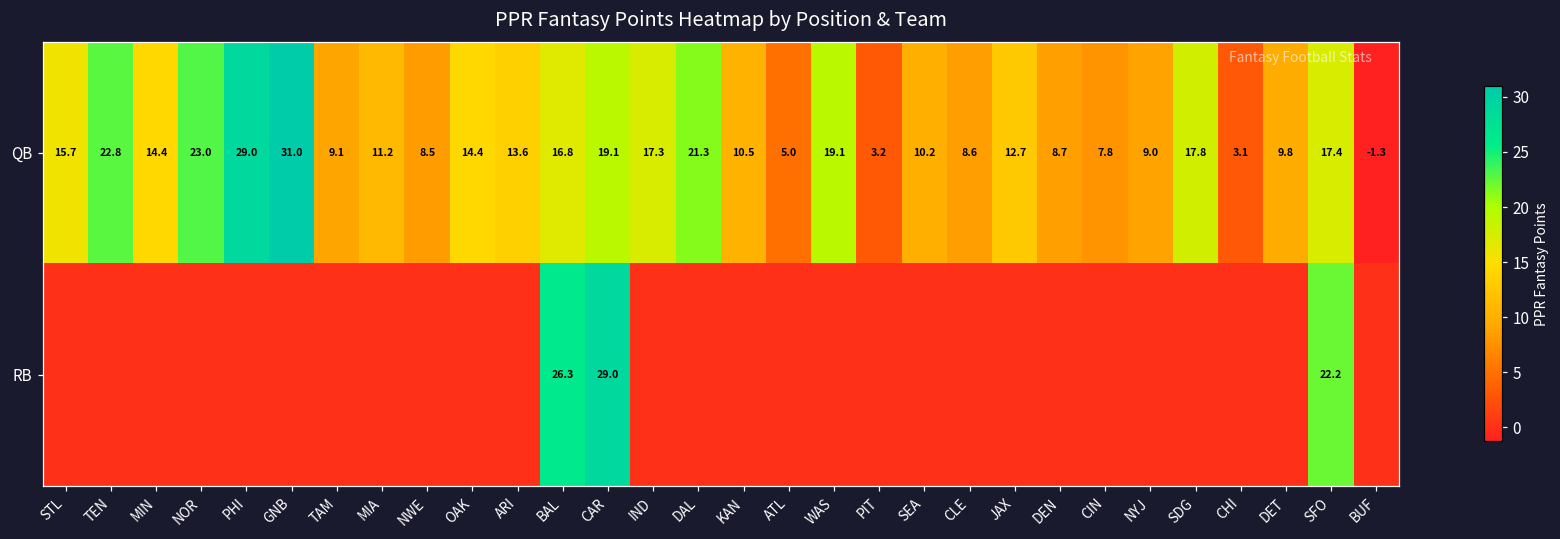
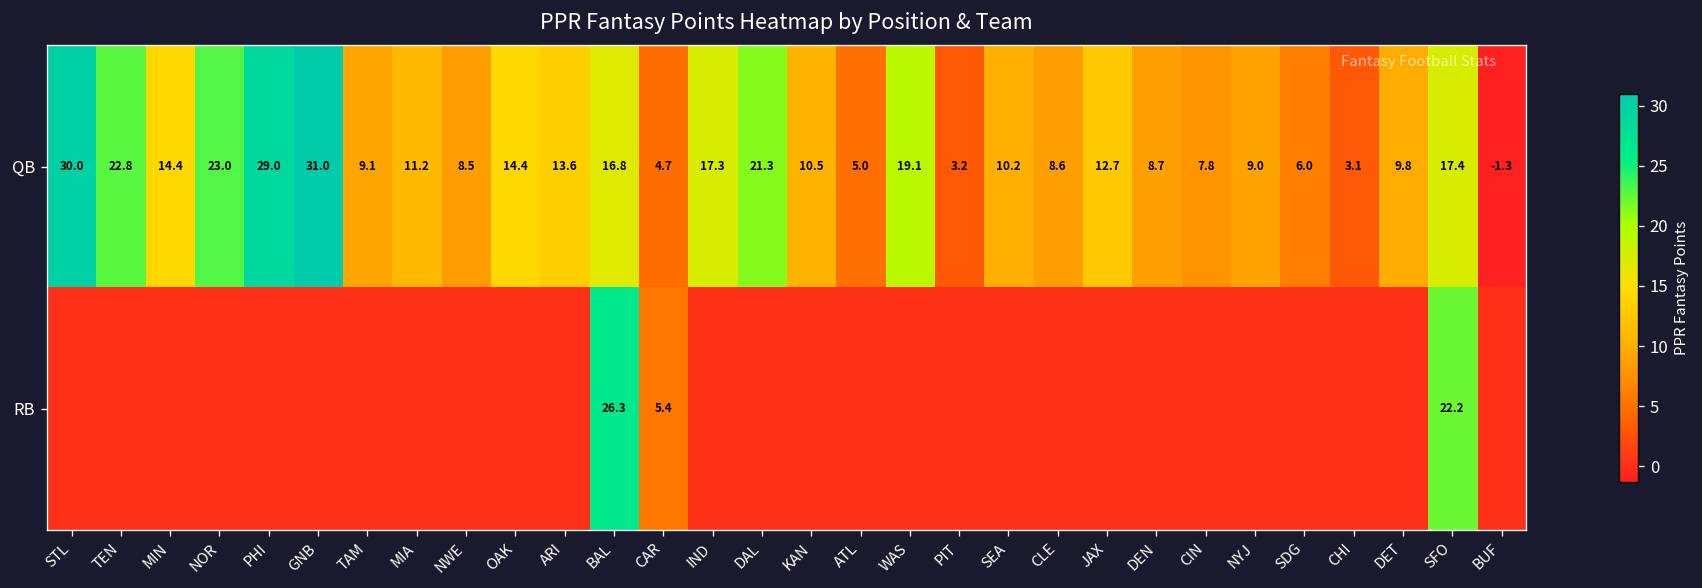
QB, STL: 15.7 -> 30.0
QB, CAR: 19.1 -> 4.7
QB, SDG: 17.8 -> 6.0
RB, CAR: 29.0 -> 5.4
